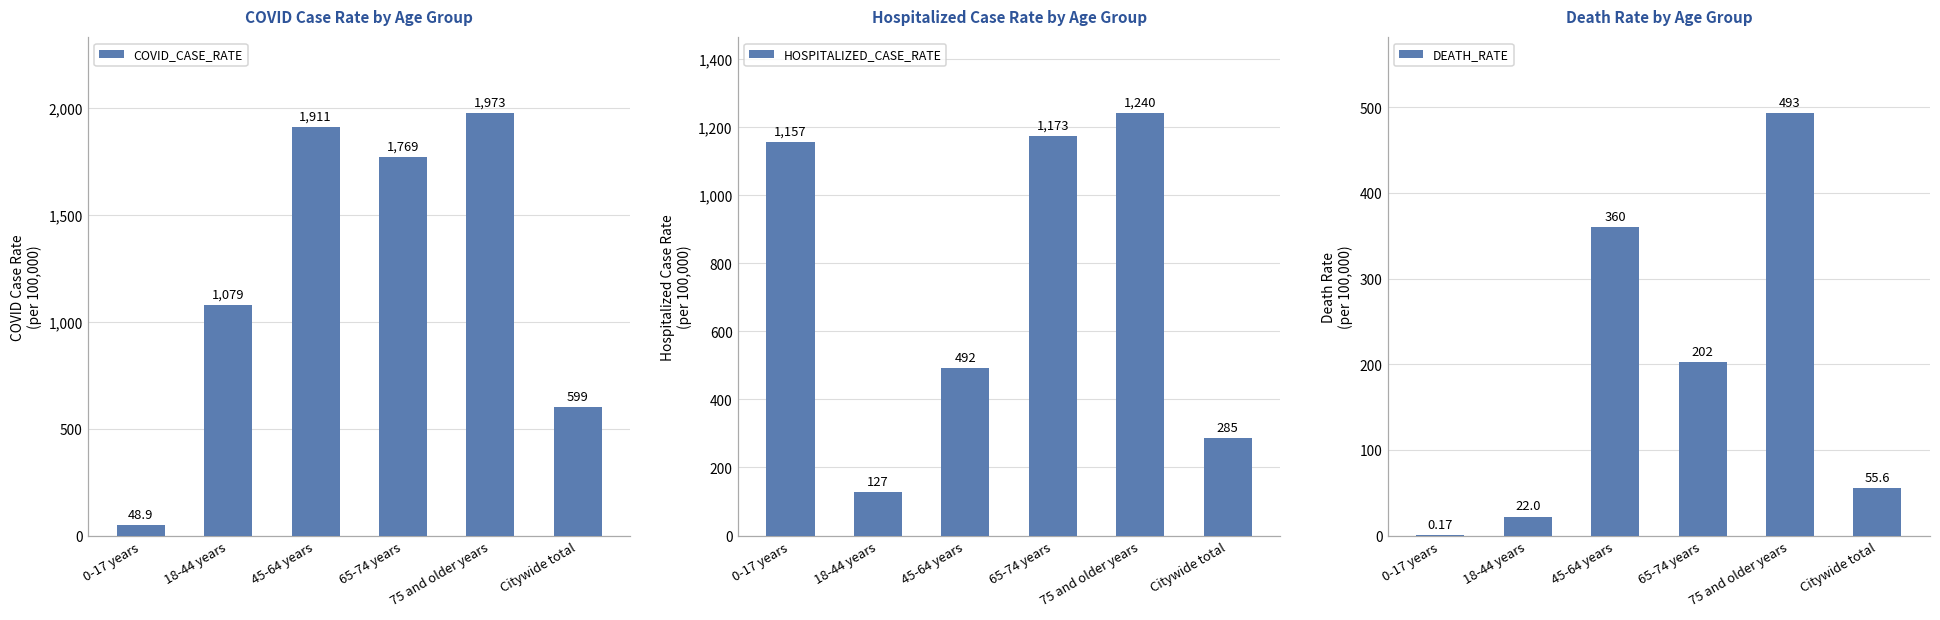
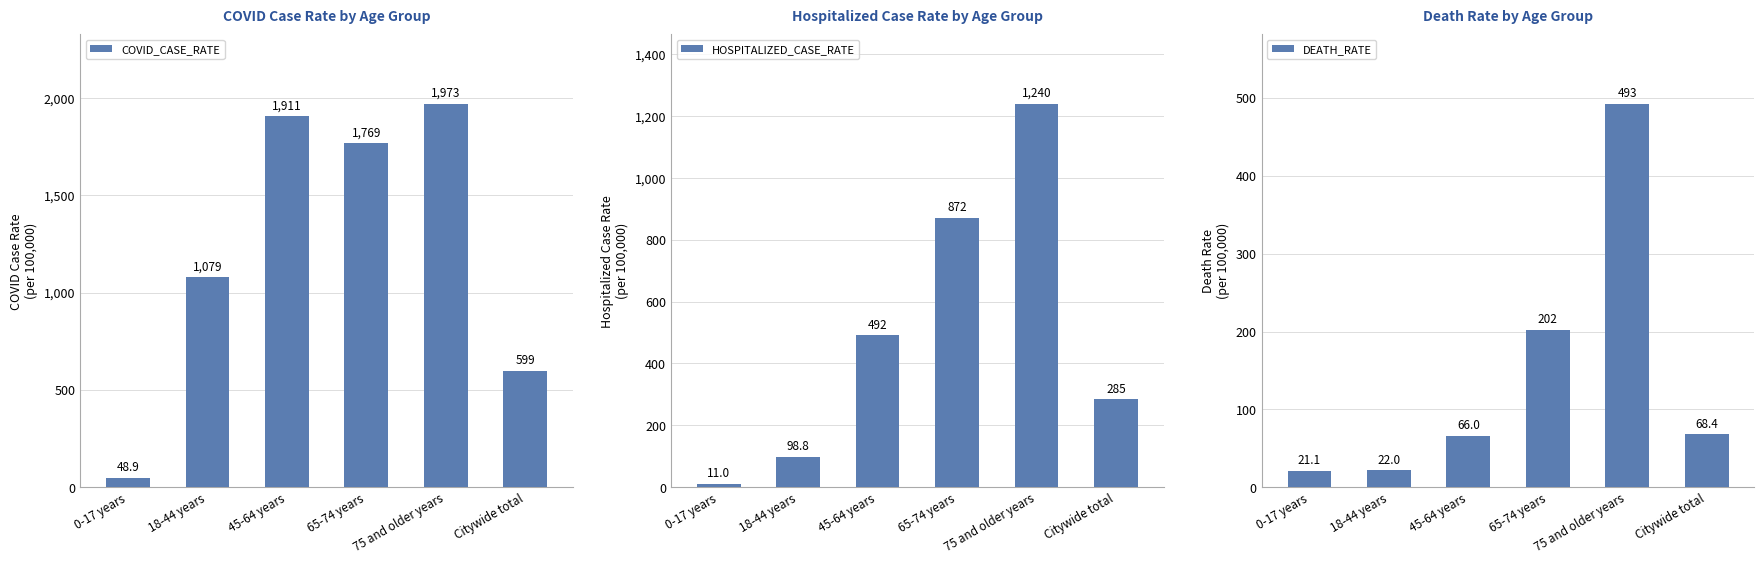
Hospitalized Case Rate by Age Group, 0-17 years: 1,157 -> 11.0
Hospitalized Case Rate by Age Group, 18-44 years: 127 -> 98.8
Hospitalized Case Rate by Age Group, 65-74 years: 1,173 -> 872
Death Rate by Age Group, 0-17 years: 0.17 -> 21.1
Death Rate by Age Group, 45-64 years: 360 -> 66.0
Death Rate by Age Group, Citywide total: 55.6 -> 68.4
